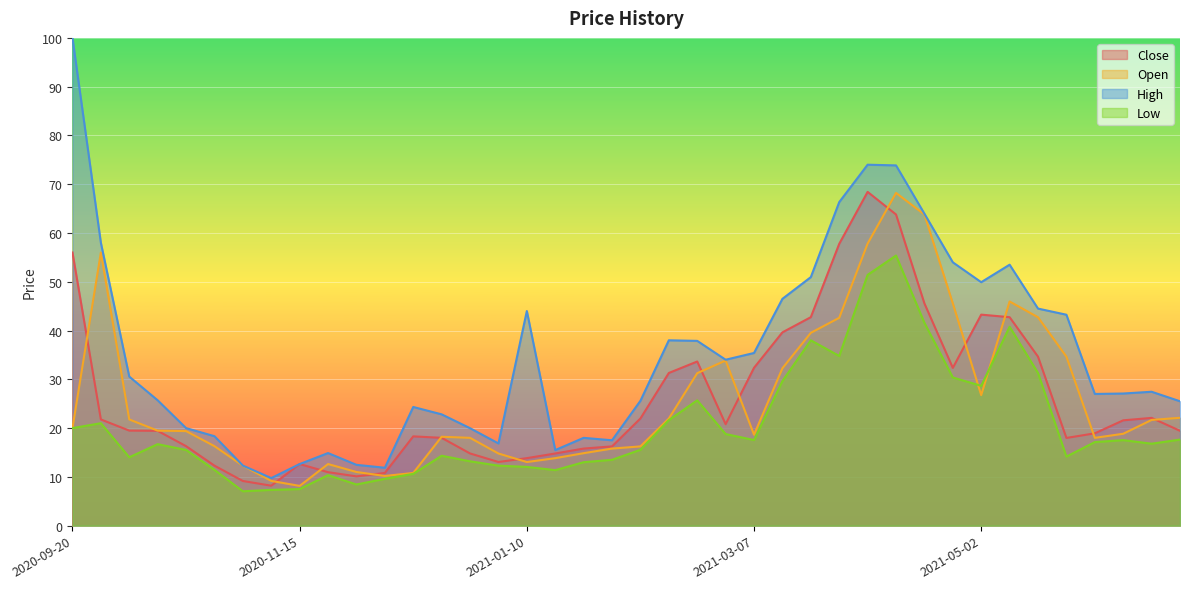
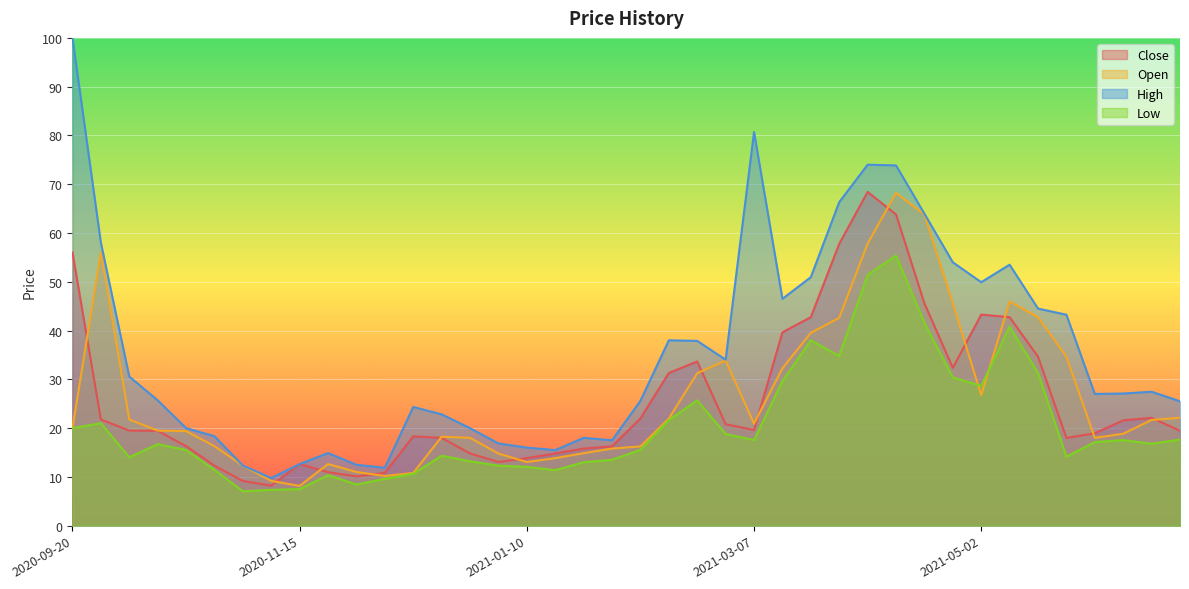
High, 2021-01-10: 44 -> 16
Close, 2021-03-07: 32 -> 20
Open, 2021-03-07: 19 -> 21
High, 2021-03-07: 35 -> 81
